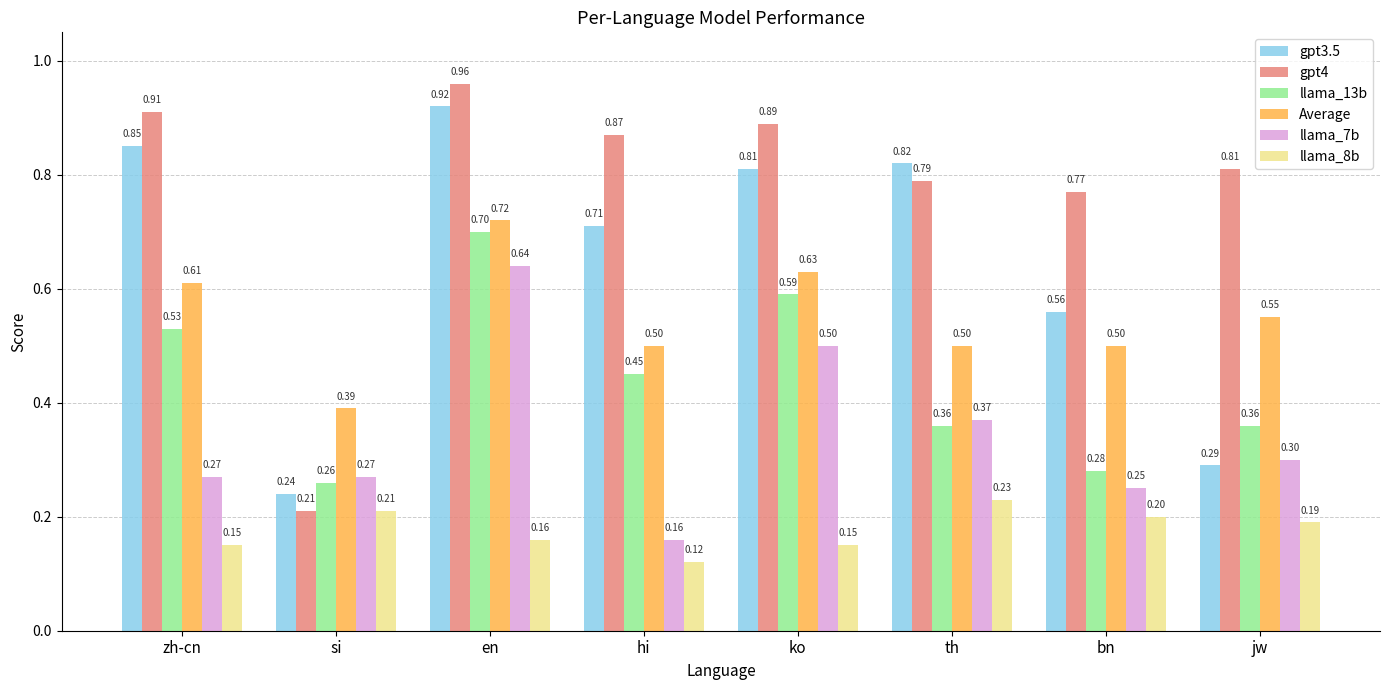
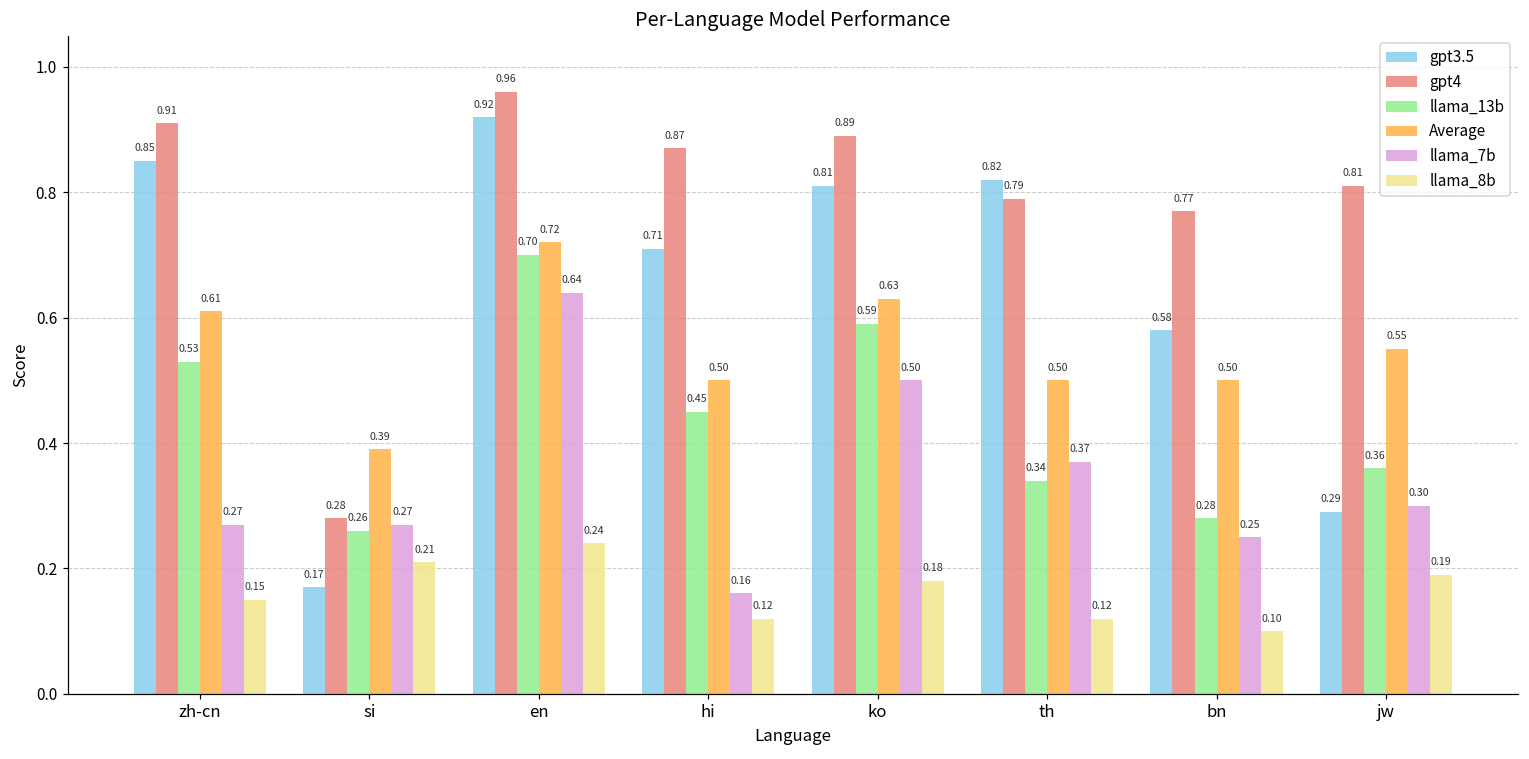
gpt3.5, si: 0.24 -> 0.17
gpt4, si: 0.21 -> 0.28
llama_8b, en: 0.16 -> 0.24
llama_8b, ko: 0.15 -> 0.18
llama_13b, th: 0.36 -> 0.34
llama_8b, th: 0.23 -> 0.12
gpt3.5, bn: 0.56 -> 0.58
llama_8b, bn: 0.20 -> 0.10
